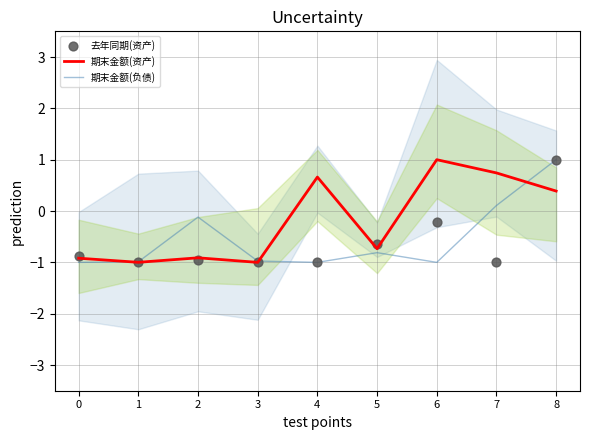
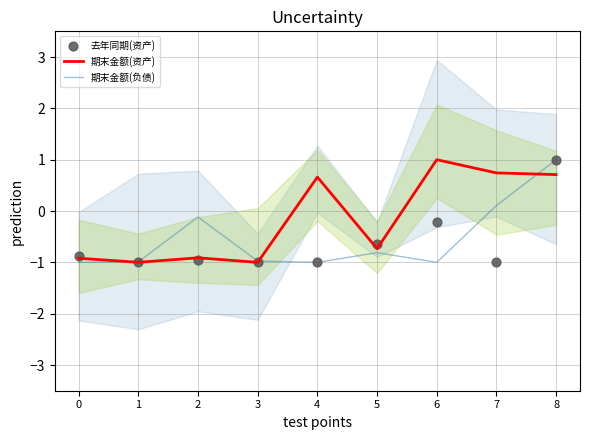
期末金额(资产), 8: 0.4 -> 0.7
